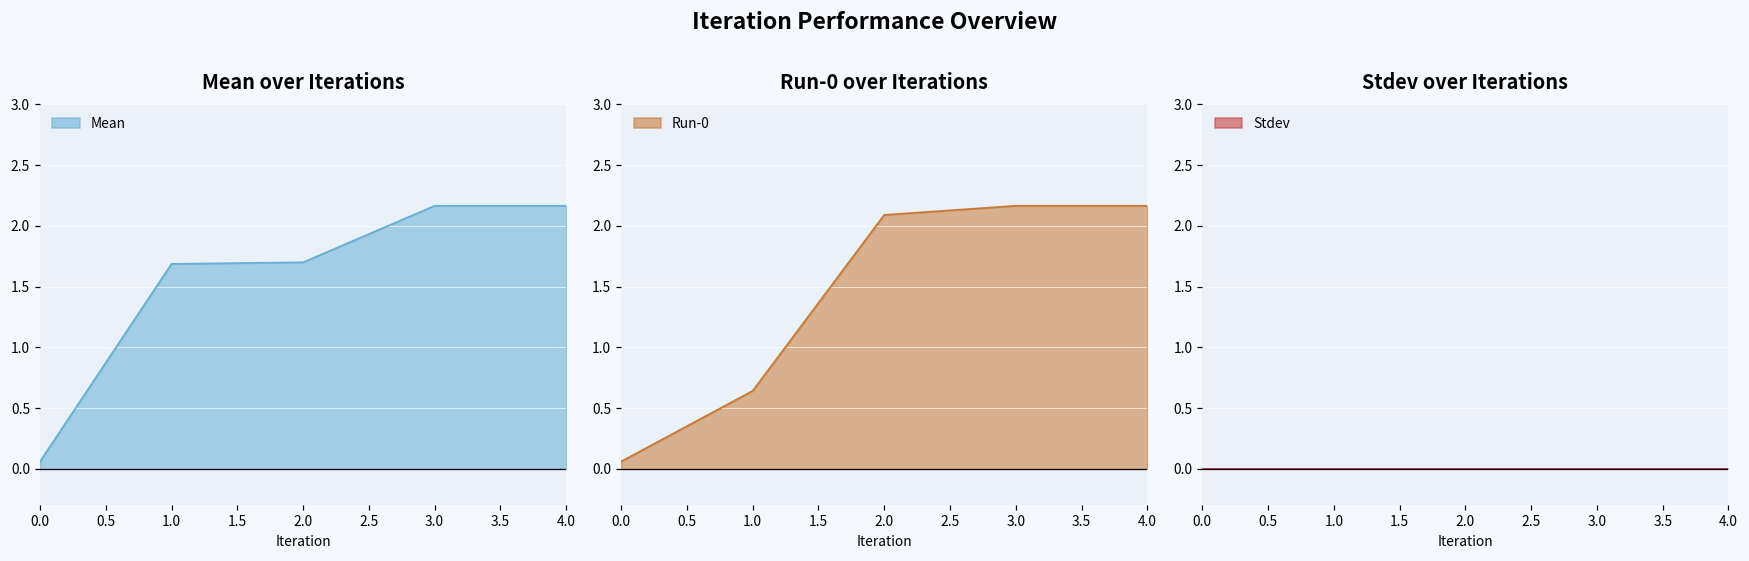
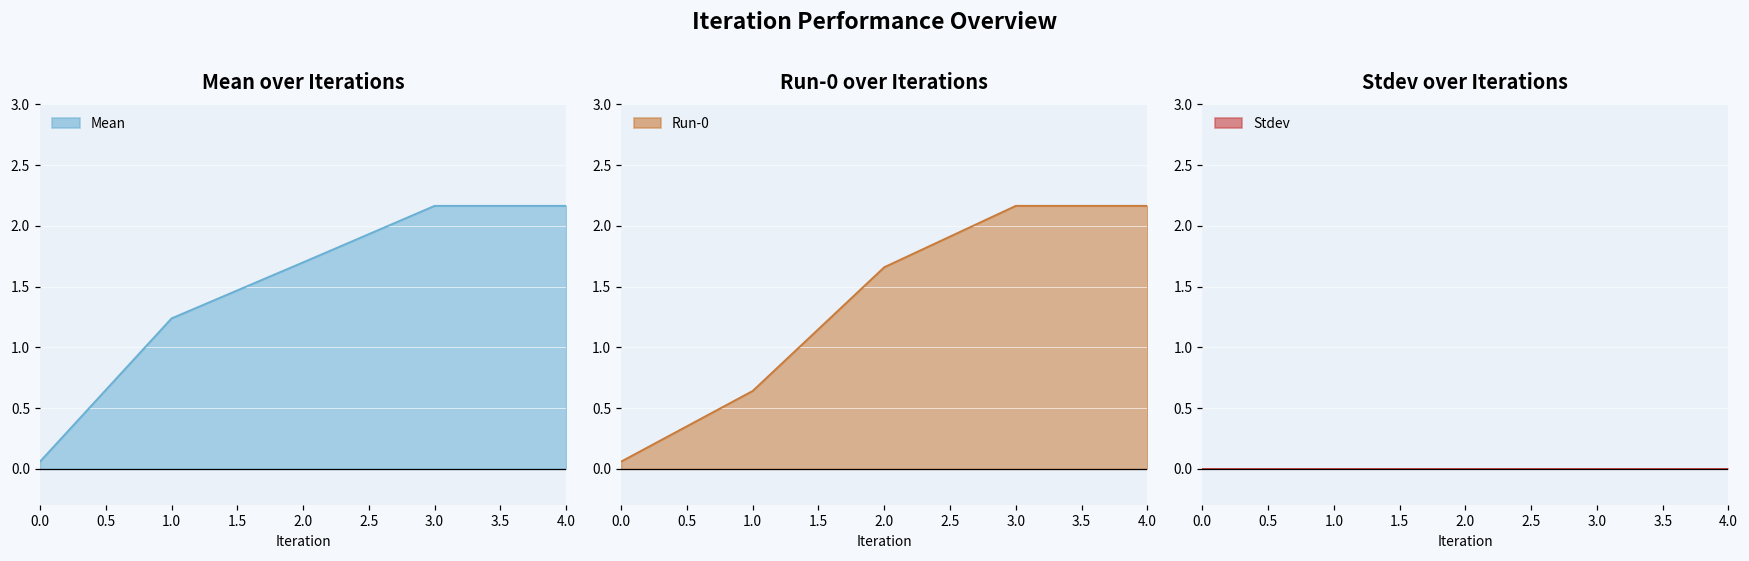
Mean over Iterations, 1.0: 1.69 -> 1.24
Run-0 over Iterations, 2.0: 2.09 -> 1.66
